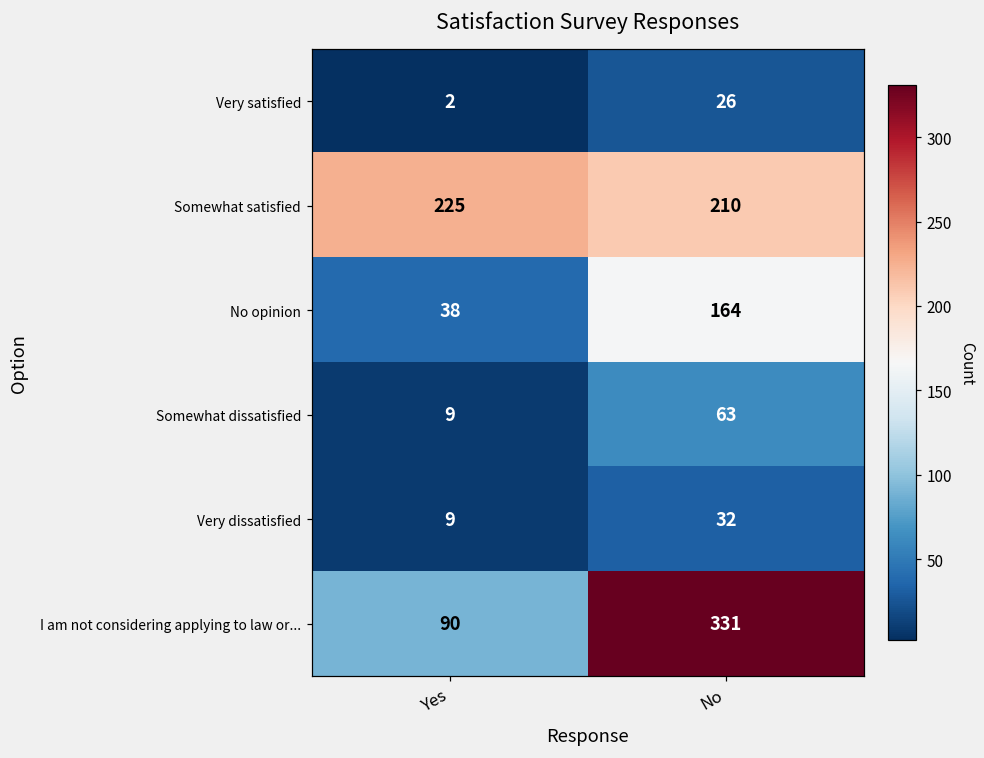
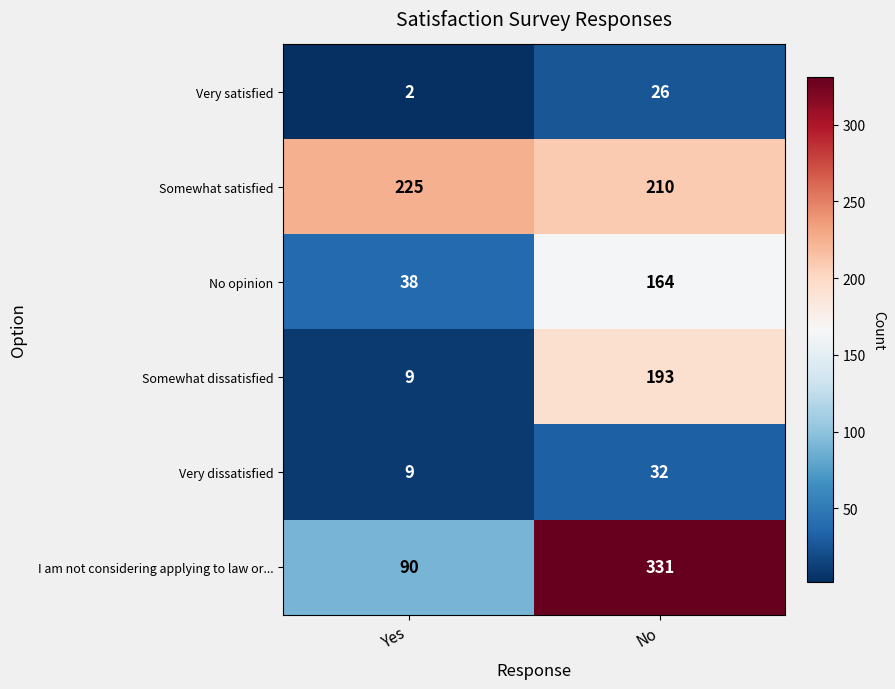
Somewhat dissatisfied, No: 63 -> 193
